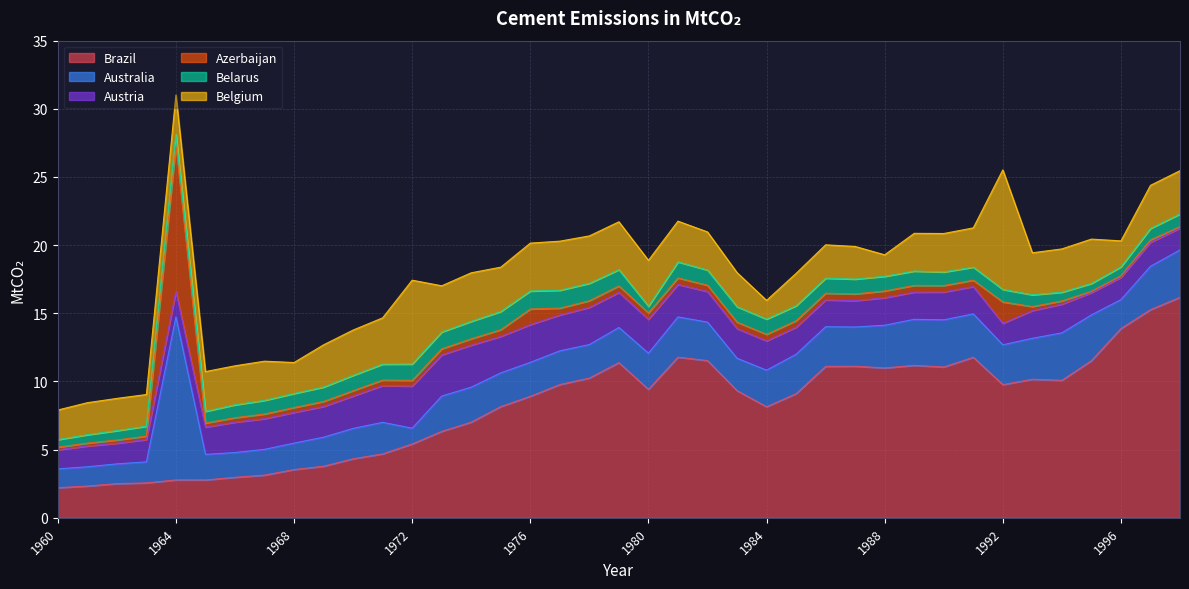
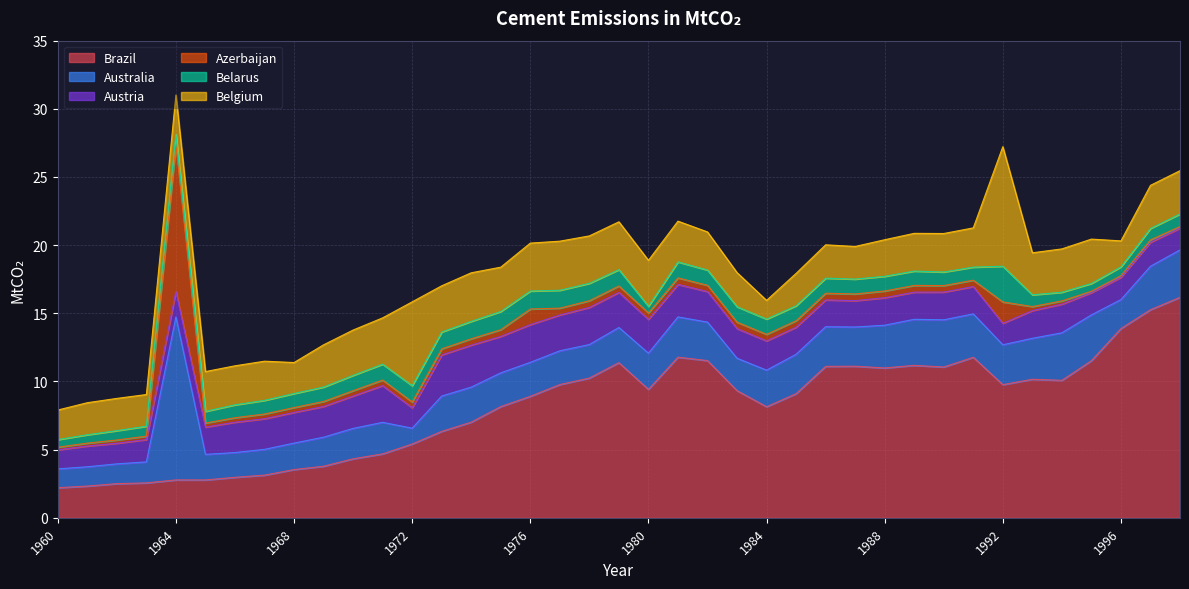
Austria, 1972: 3.1 -> 1.5
Belgium, 1988: 1.6 -> 2.7
Belarus, 1992: 0.9 -> 2.6
